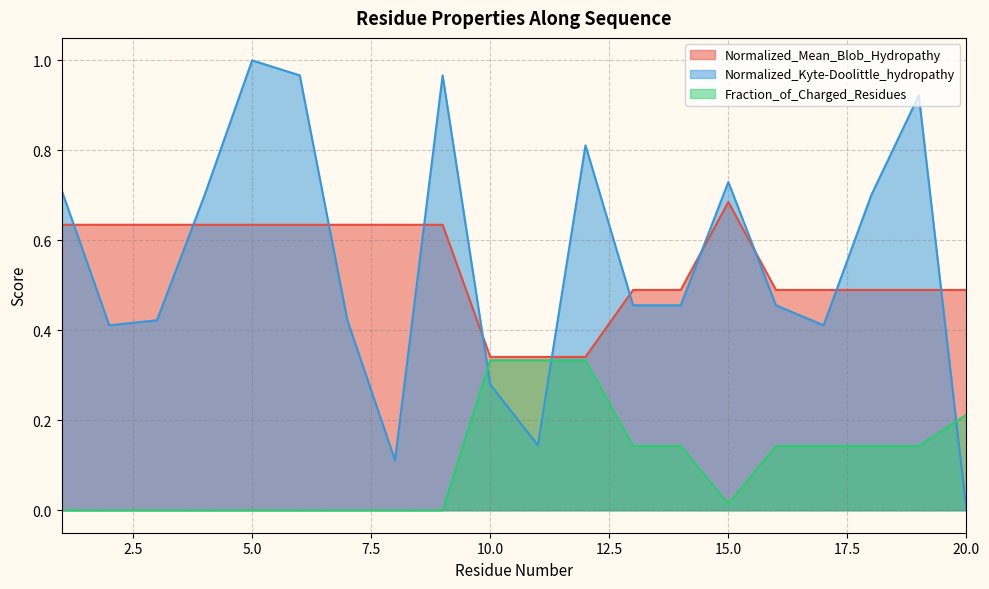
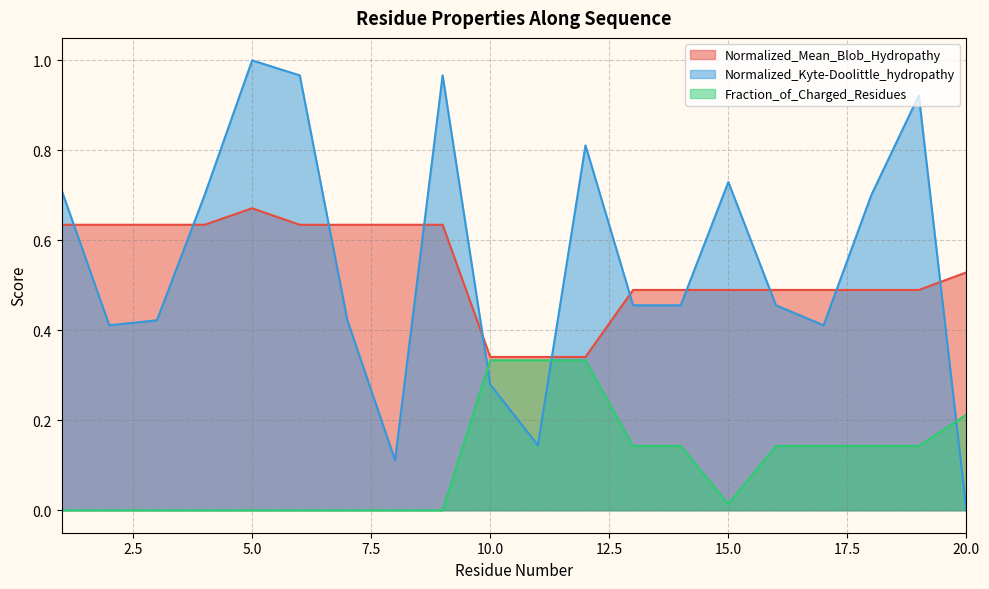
Normalized_Mean_Blob_Hydropathy, 5.0: 0.63 -> 0.67
Normalized_Mean_Blob_Hydropathy, 15.0: 0.69 -> 0.49
Normalized_Mean_Blob_Hydropathy, 20.0: 0.49 -> 0.53
